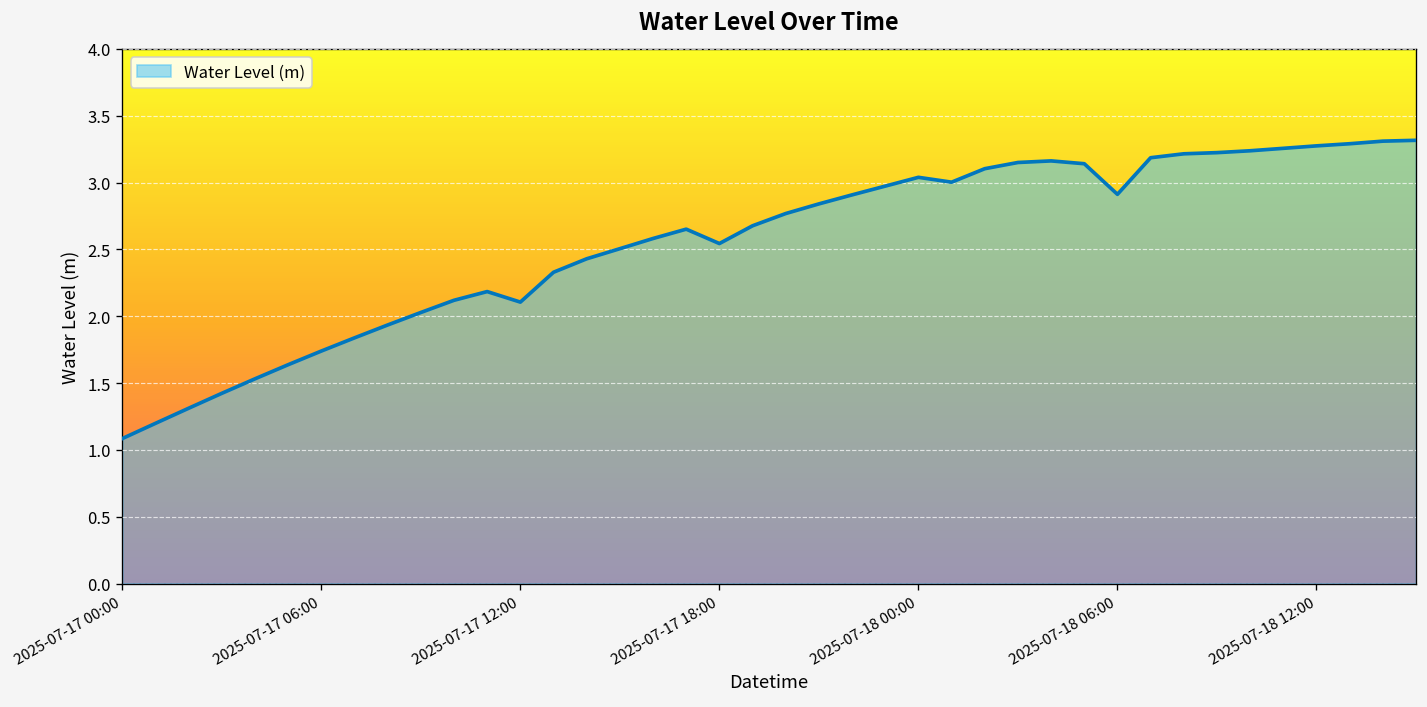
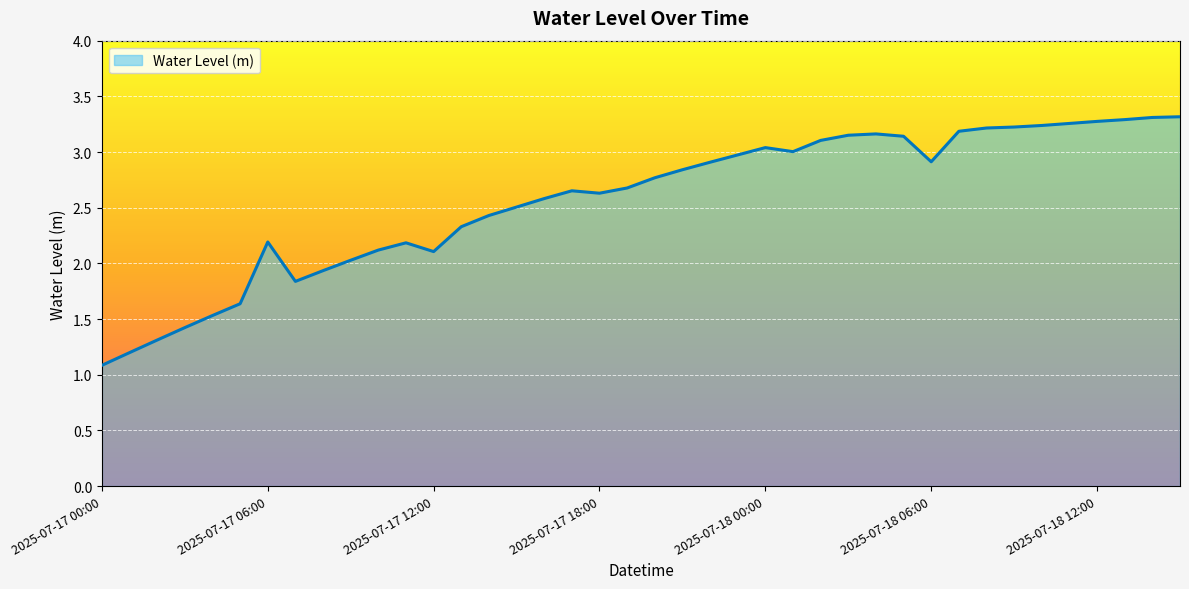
2025-07-17 06:00: 1.74 -> 2.19
2025-07-17 18:00: 2.54 -> 2.63
